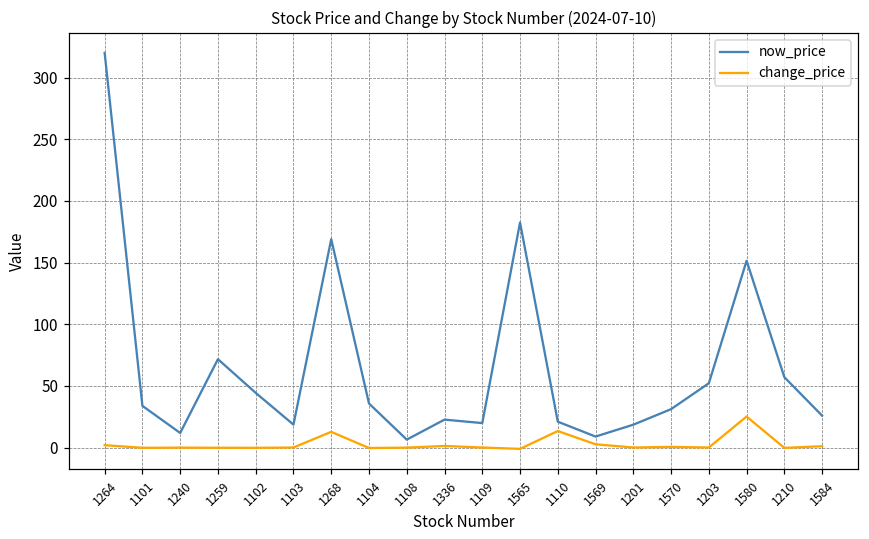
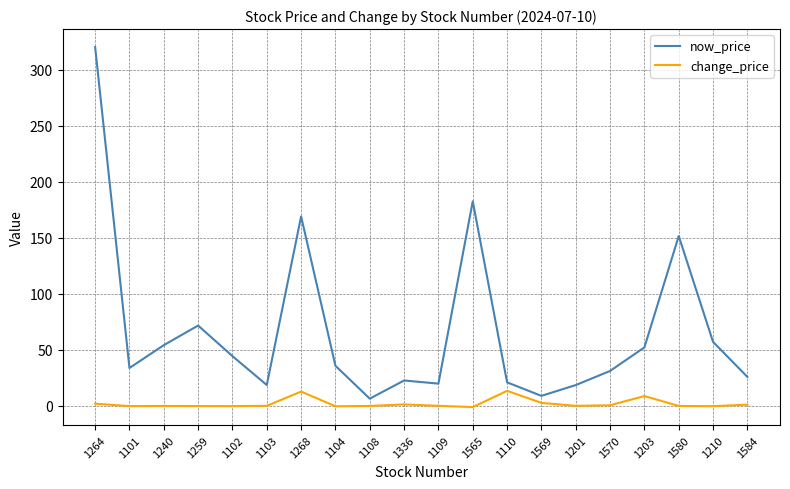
now_price, 1240: 12 -> 54
change_price, 1203: 0 -> 9
change_price, 1580: 25 -> 0
